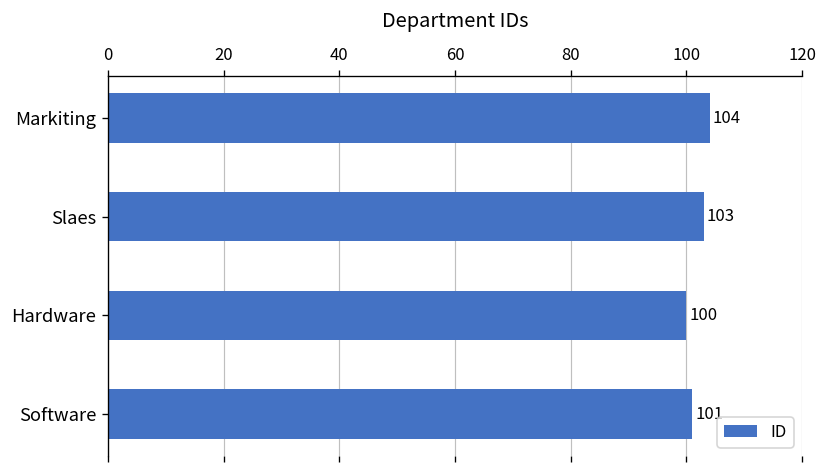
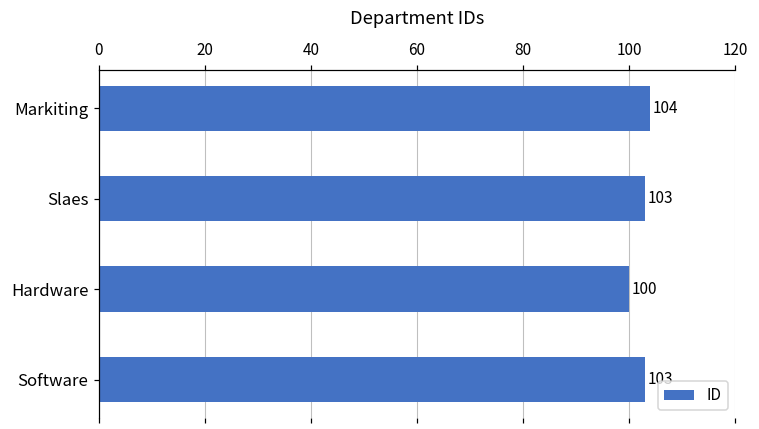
Software: 101 -> 103
